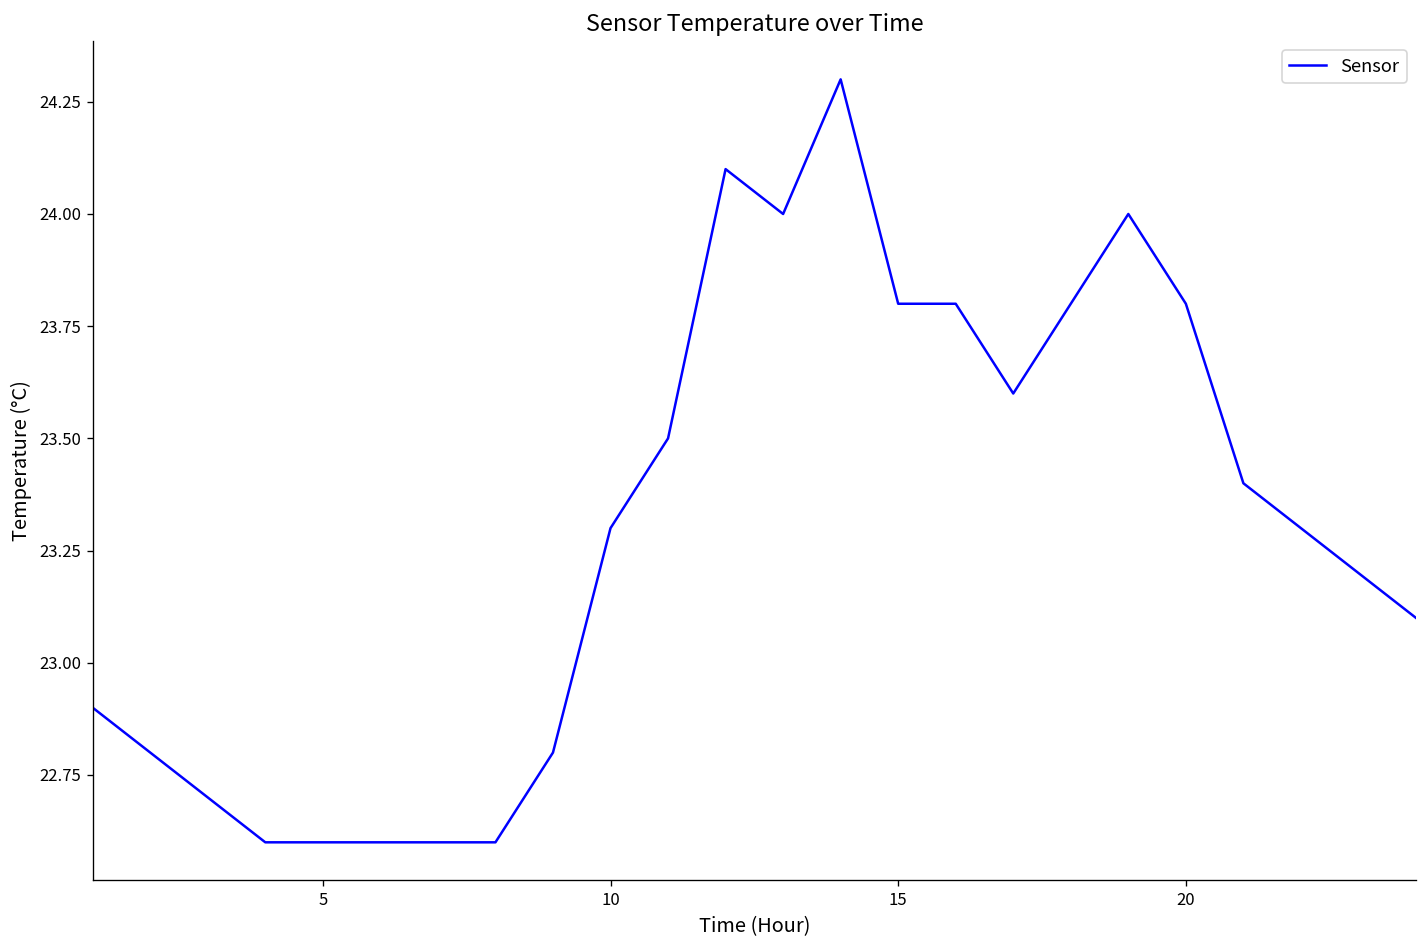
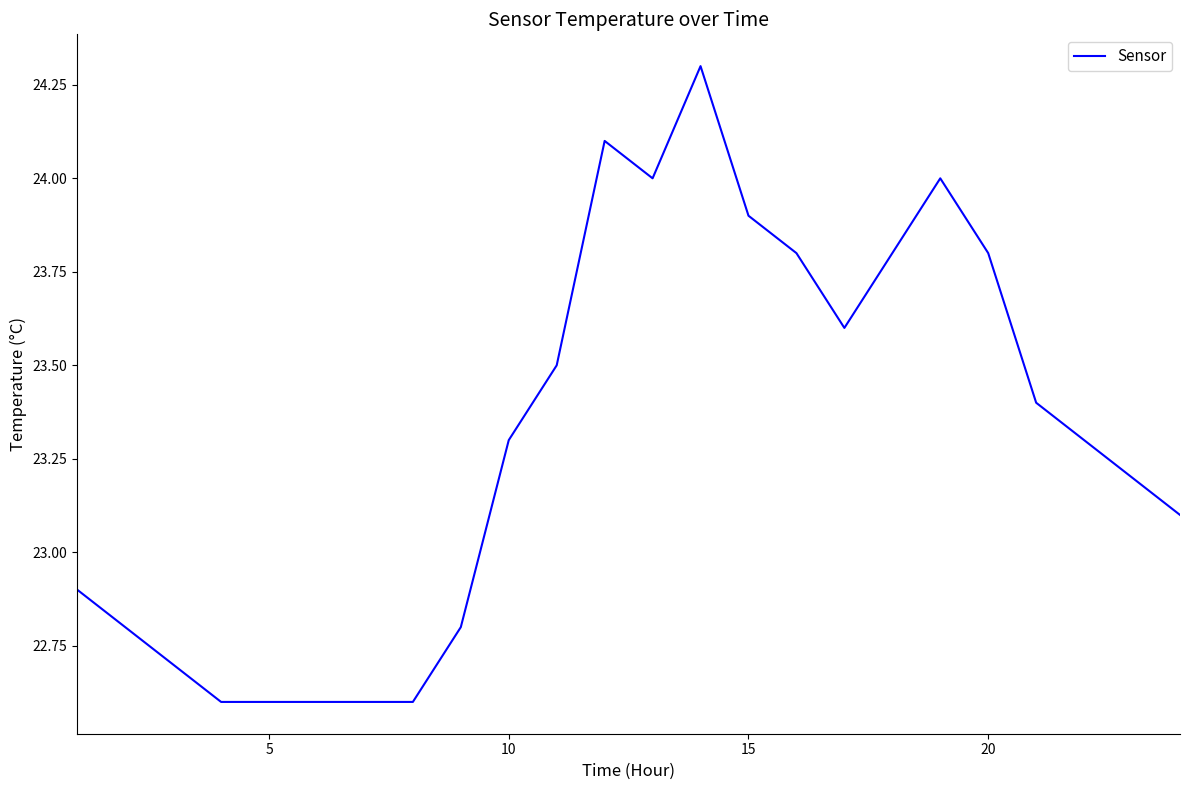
15: 23.8 -> 23.9
